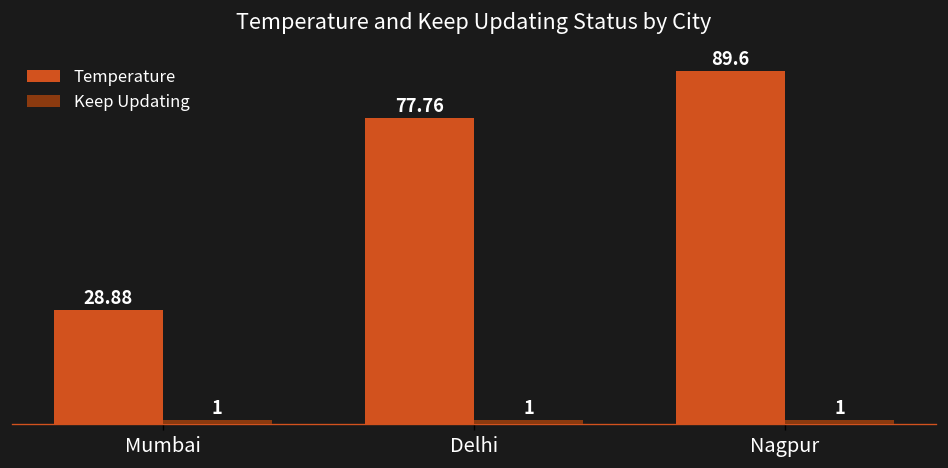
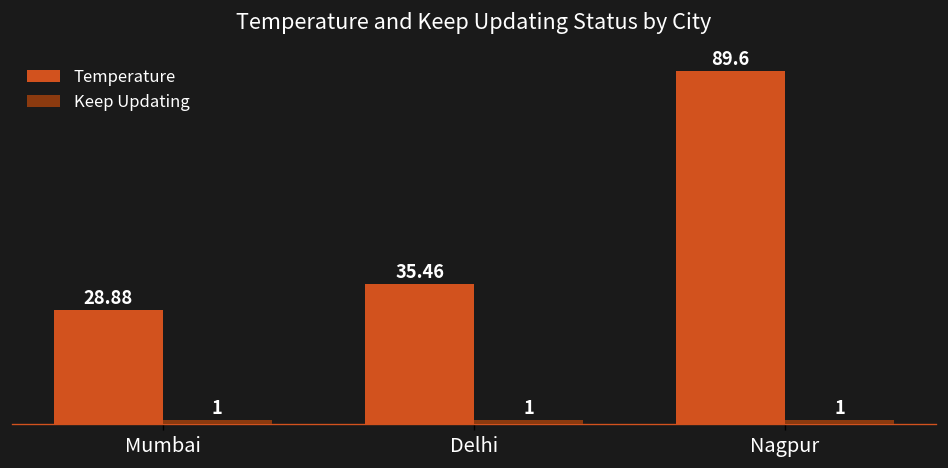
Temperature, Delhi: 77.76 -> 35.46
